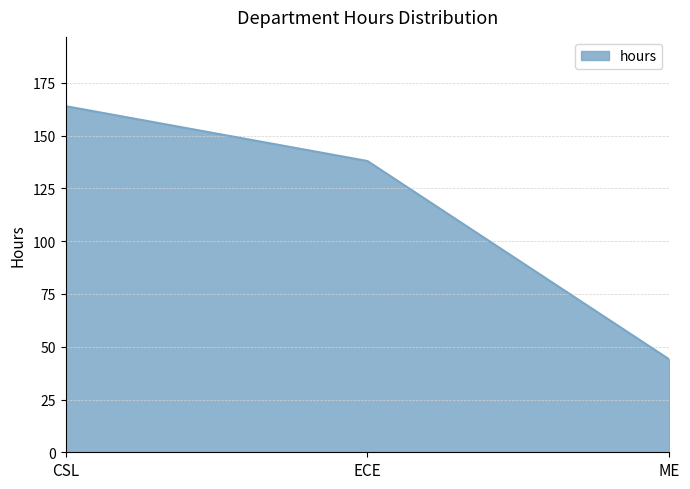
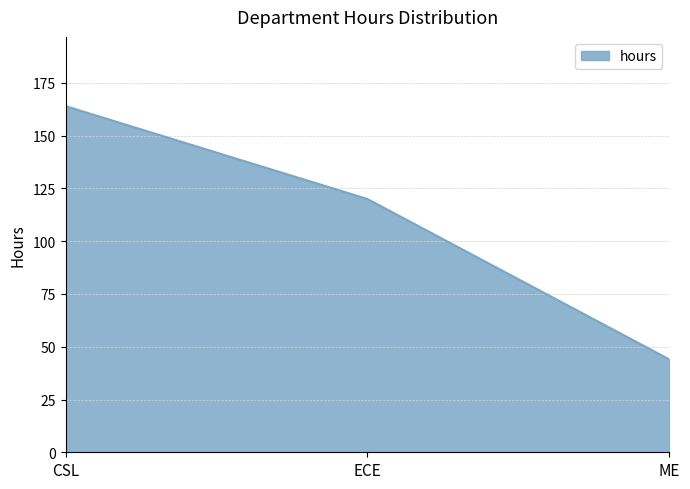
ECE: 138 -> 120
